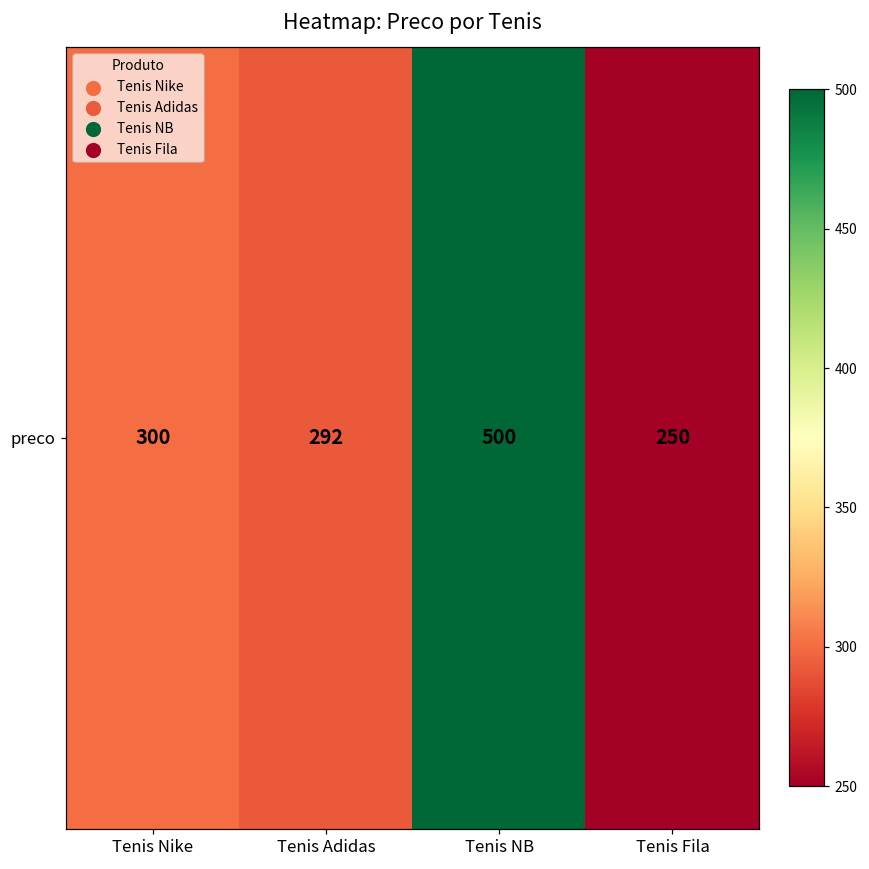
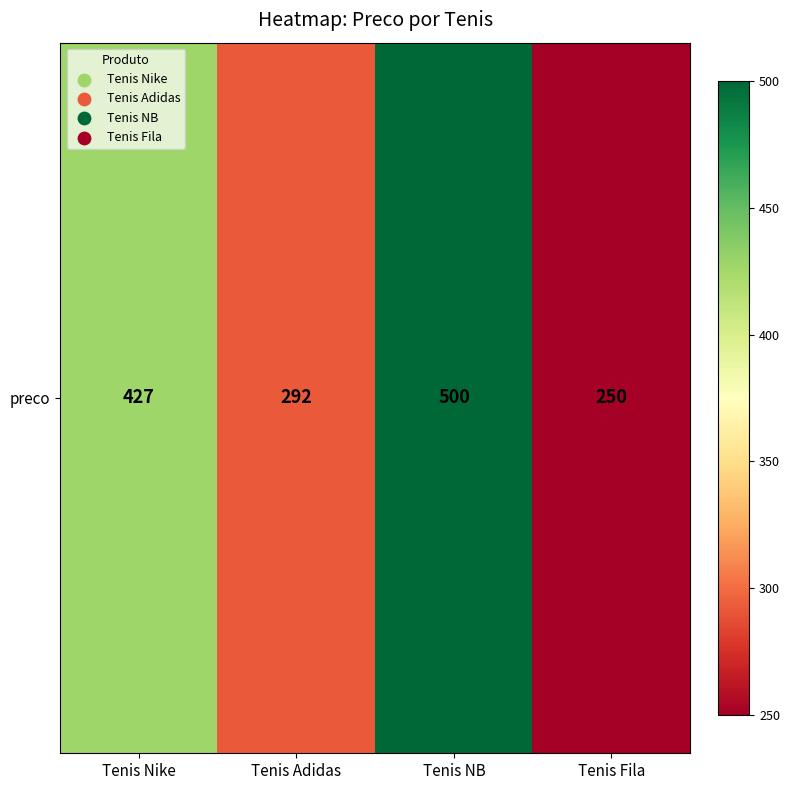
preco, Tenis Nike: 300 -> 427
